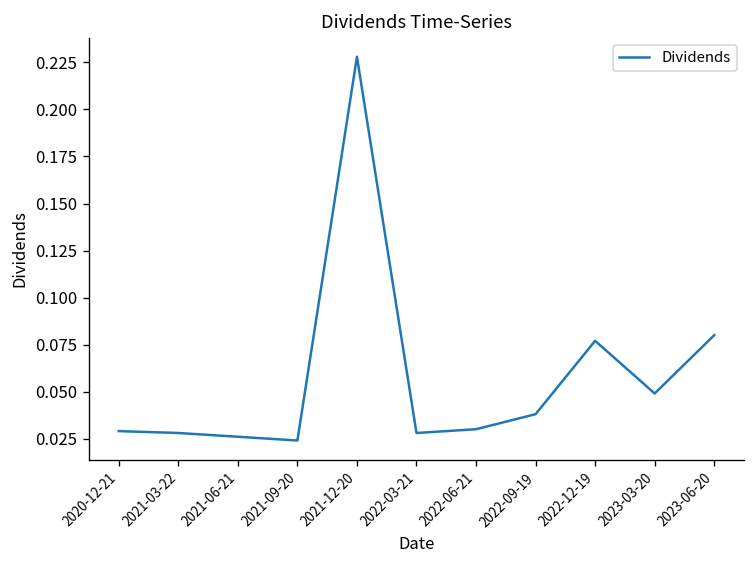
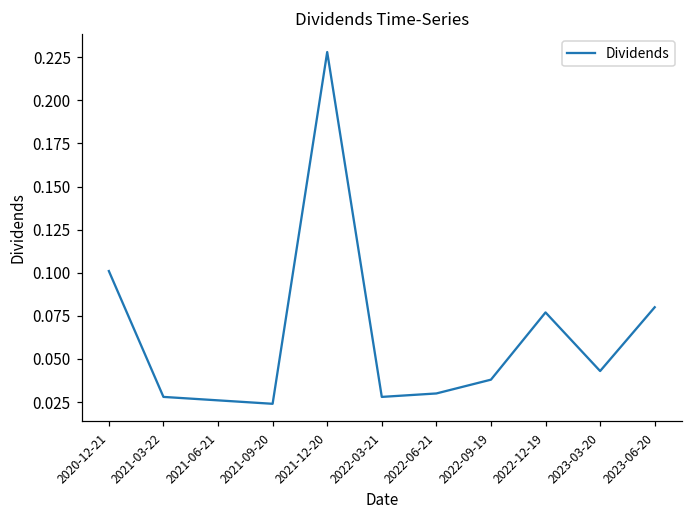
2020-12-21: 0.029 -> 0.101
2023-03-20: 0.049 -> 0.043
